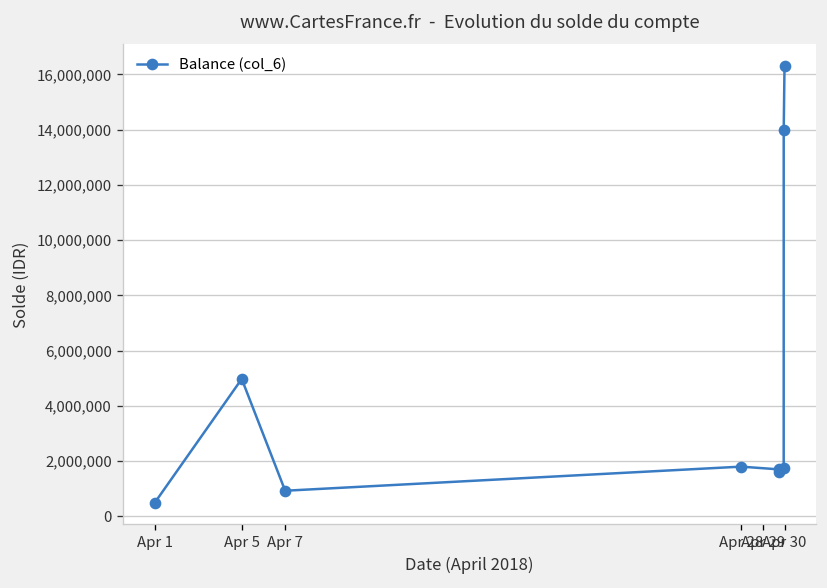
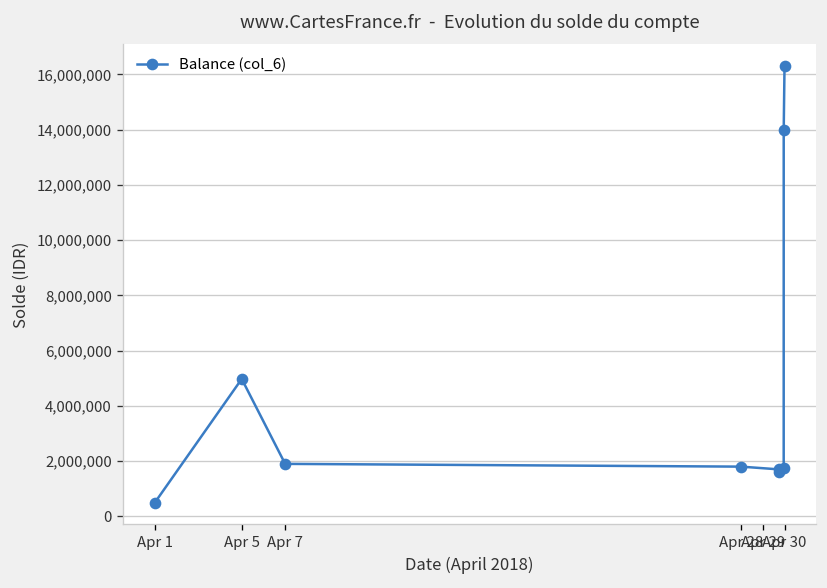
Apr 7: 900,000 -> 1,900,000
